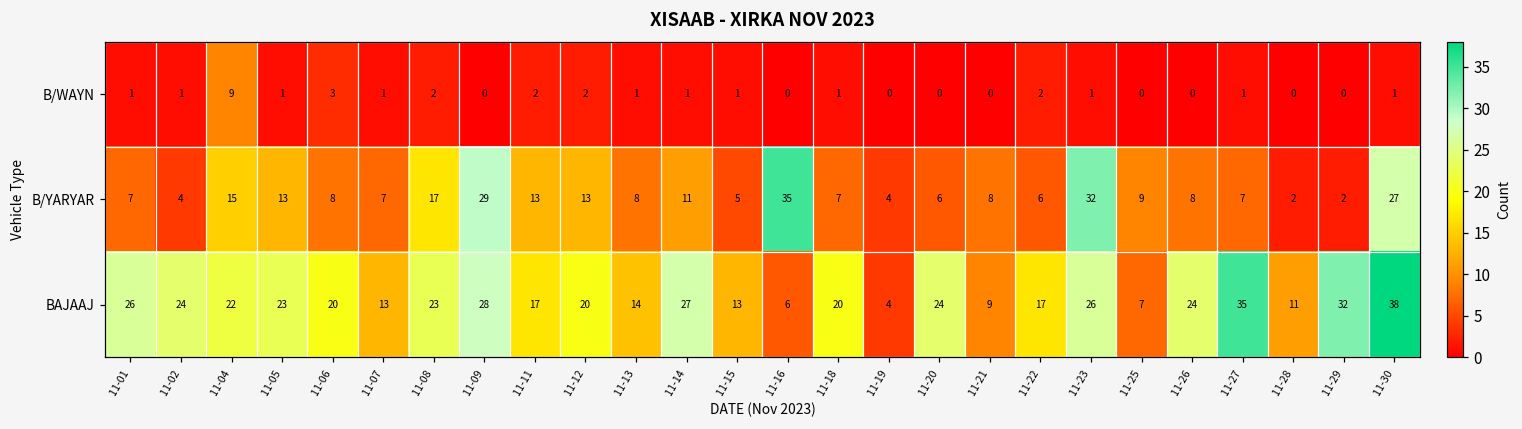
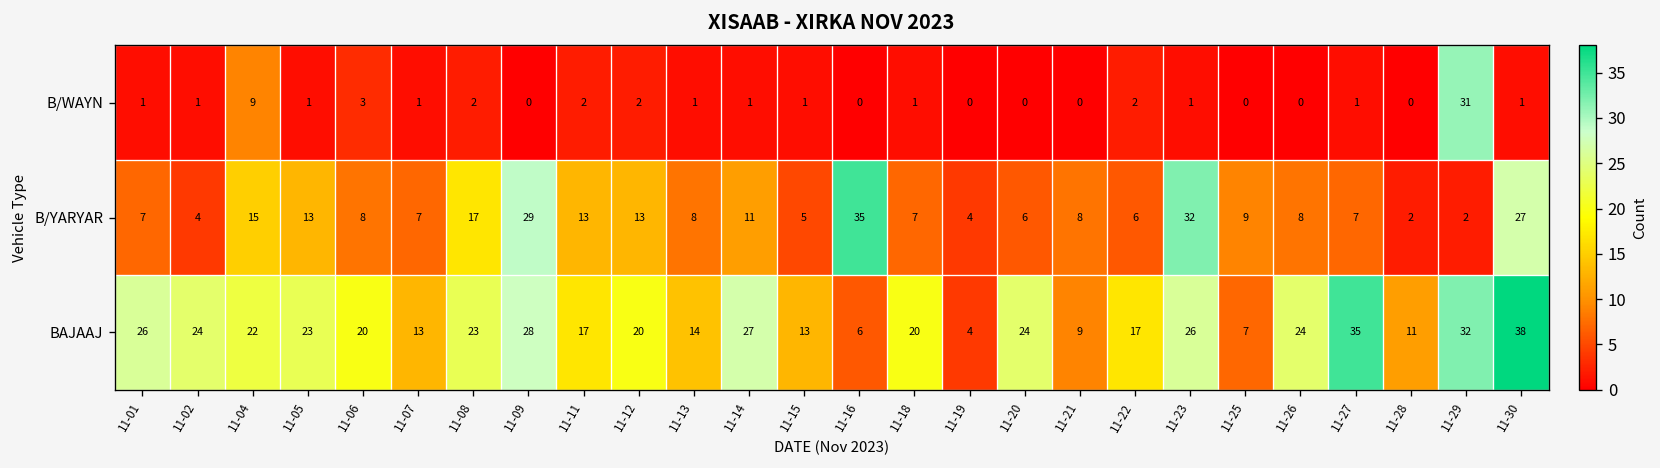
B/WAYN, 11-29: 0 -> 31
